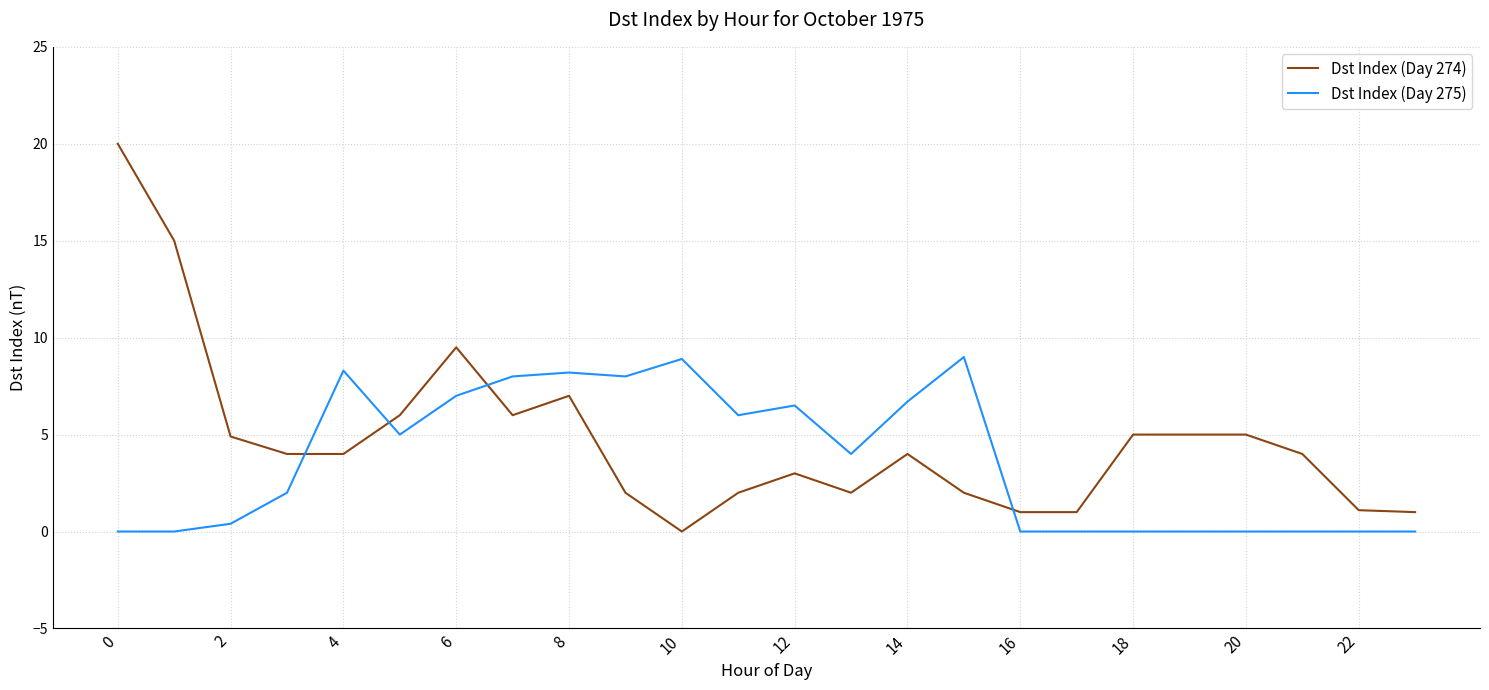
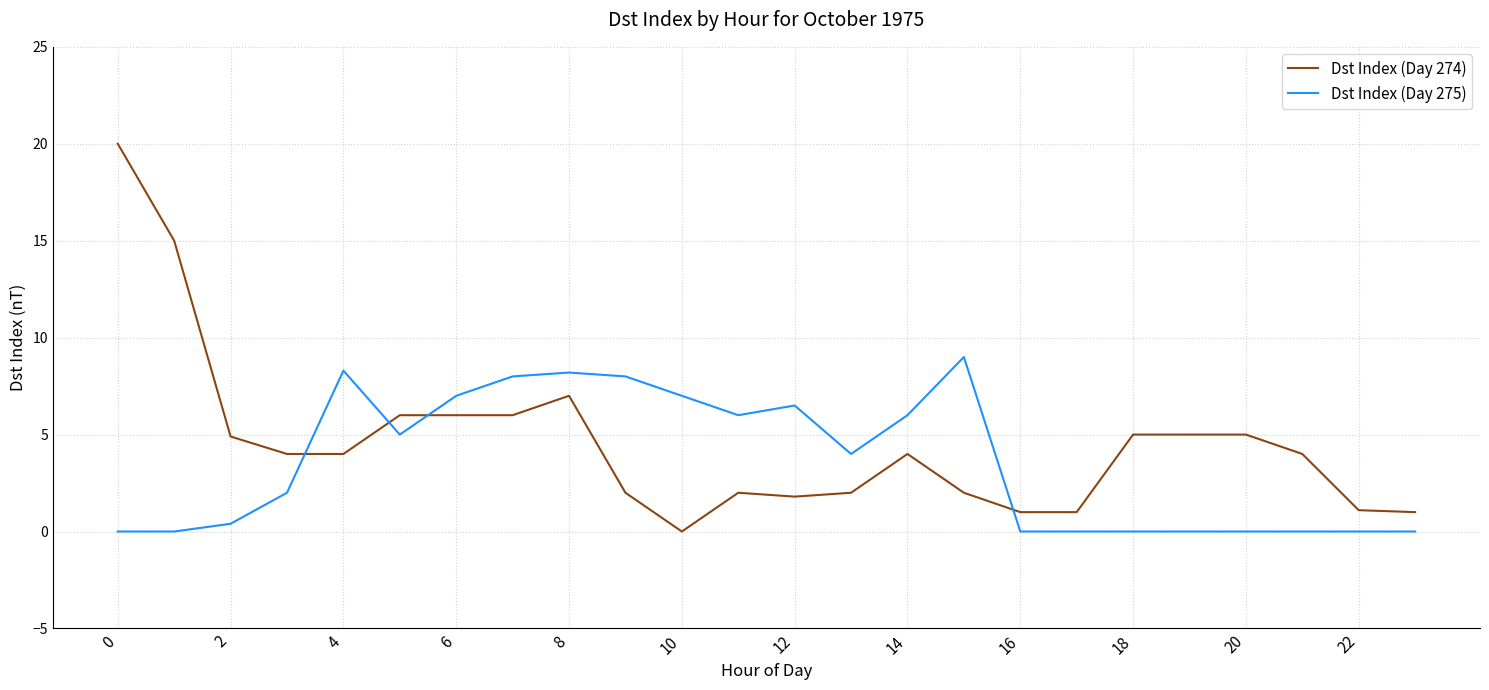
Dst Index (Day 274), 6: 9.5 -> 6.0
Dst Index (Day 275), 10: 8.9 -> 7.0
Dst Index (Day 274), 12: 3.0 -> 1.8
Dst Index (Day 275), 14: 6.7 -> 6.0
